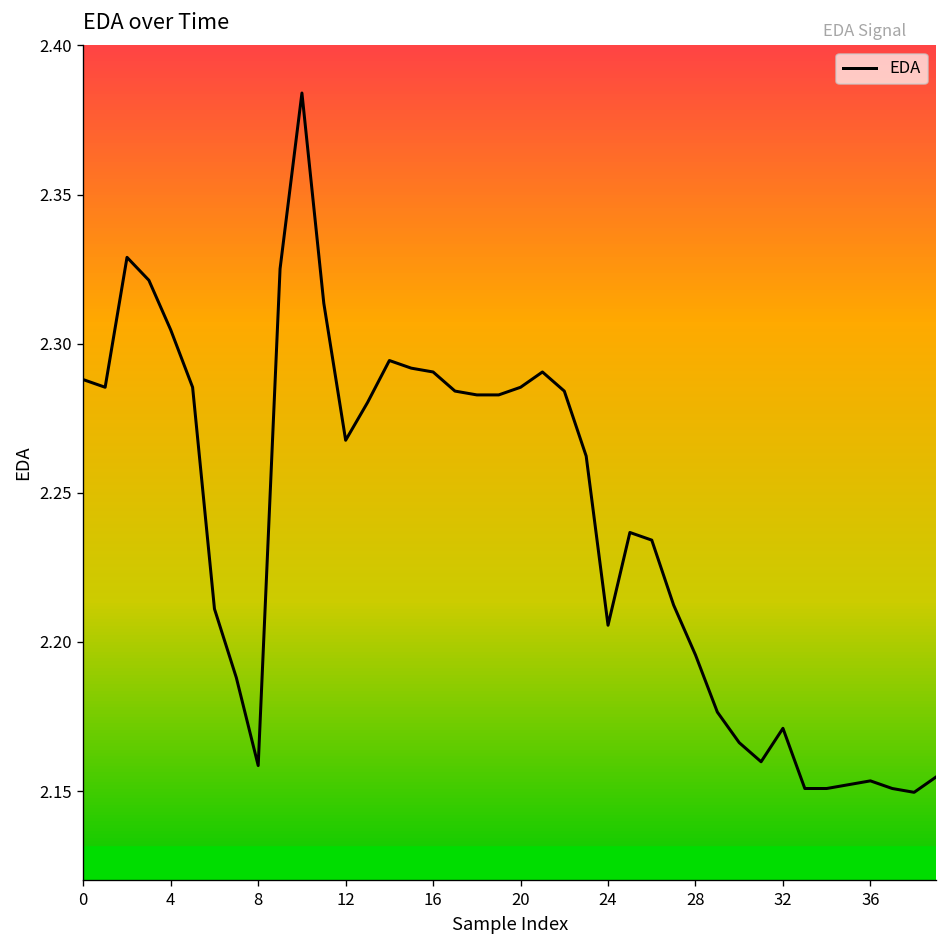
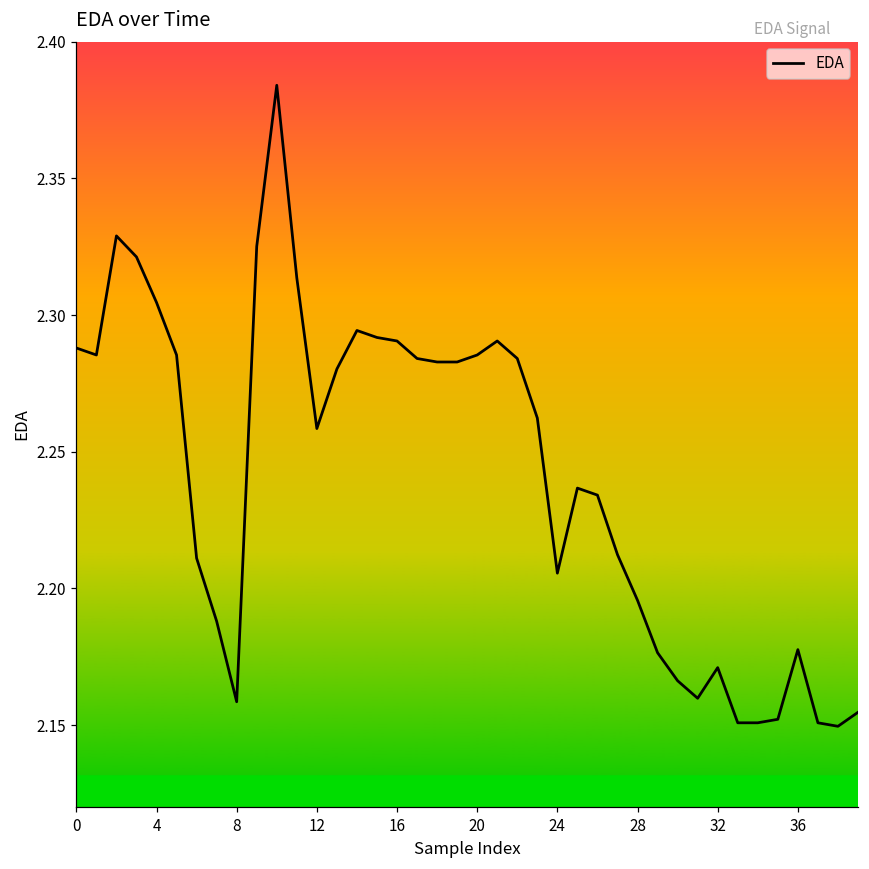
12: 2.268 -> 2.258
36: 2.153 -> 2.178
